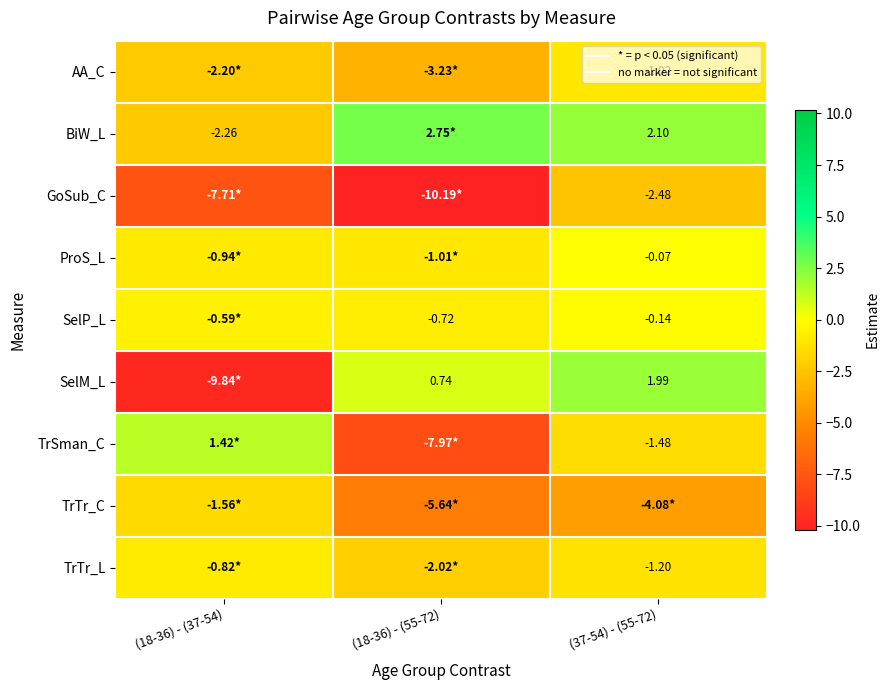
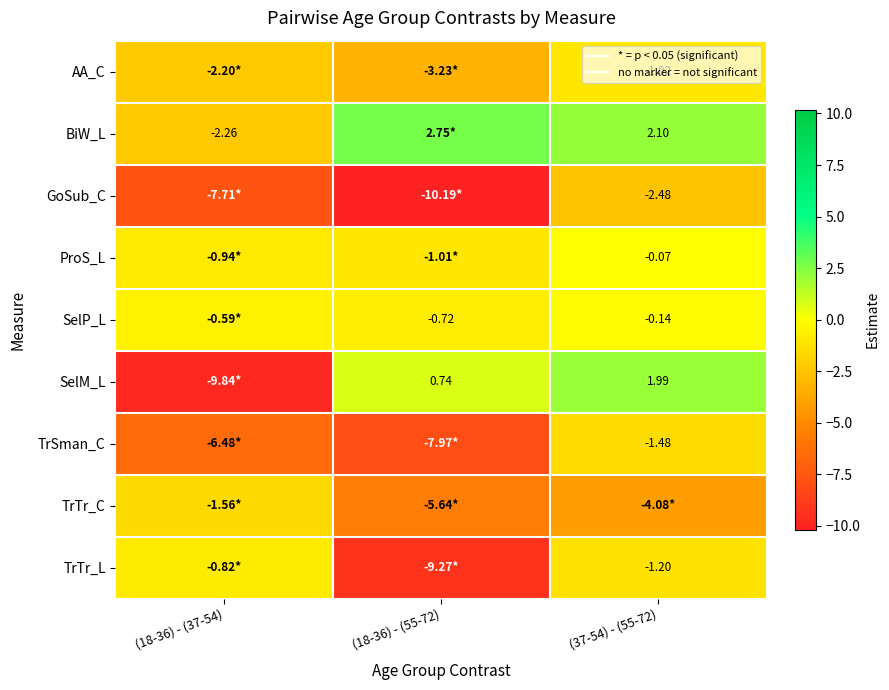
TrSman_C, (18-36) - (37-54): 1.42* -> -6.48*
TrTr_L, (18-36) - (55-72): -2.02* -> -9.27*
